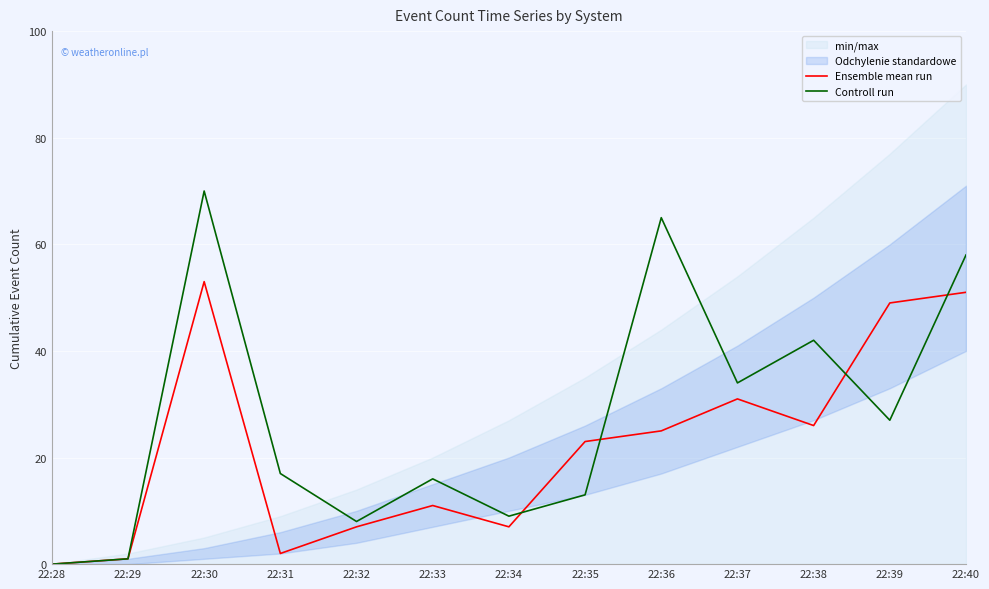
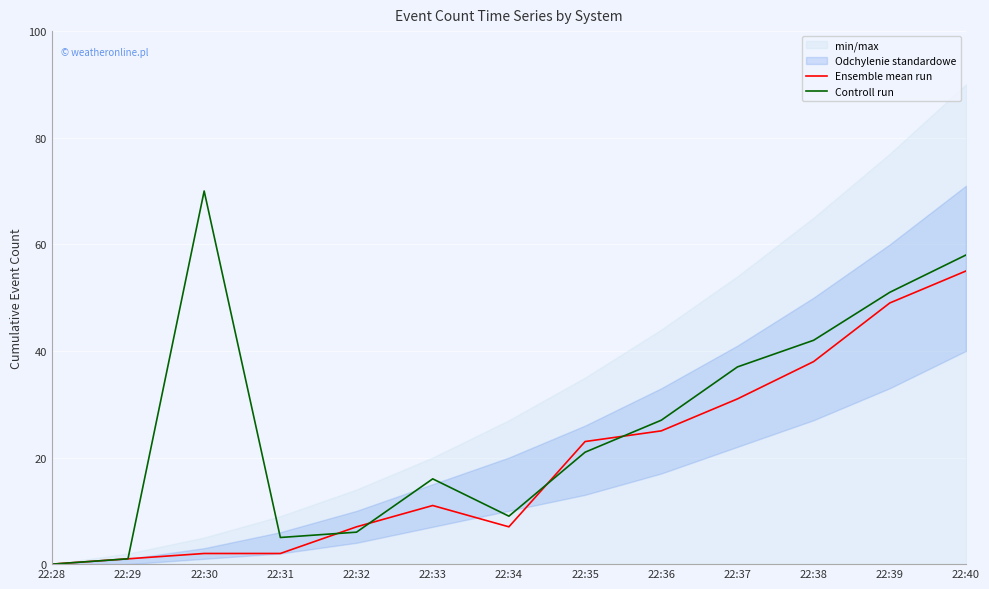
Ensemble mean run, 22:30: 53 -> 2
Controll run, 22:31: 17 -> 5
Controll run, 22:32: 8 -> 6
Controll run, 22:35: 13 -> 21
Controll run, 22:36: 65 -> 27
Controll run, 22:37: 34 -> 37
Ensemble mean run, 22:38: 26 -> 38
Controll run, 22:39: 27 -> 51
Ensemble mean run, 22:40: 51 -> 55
